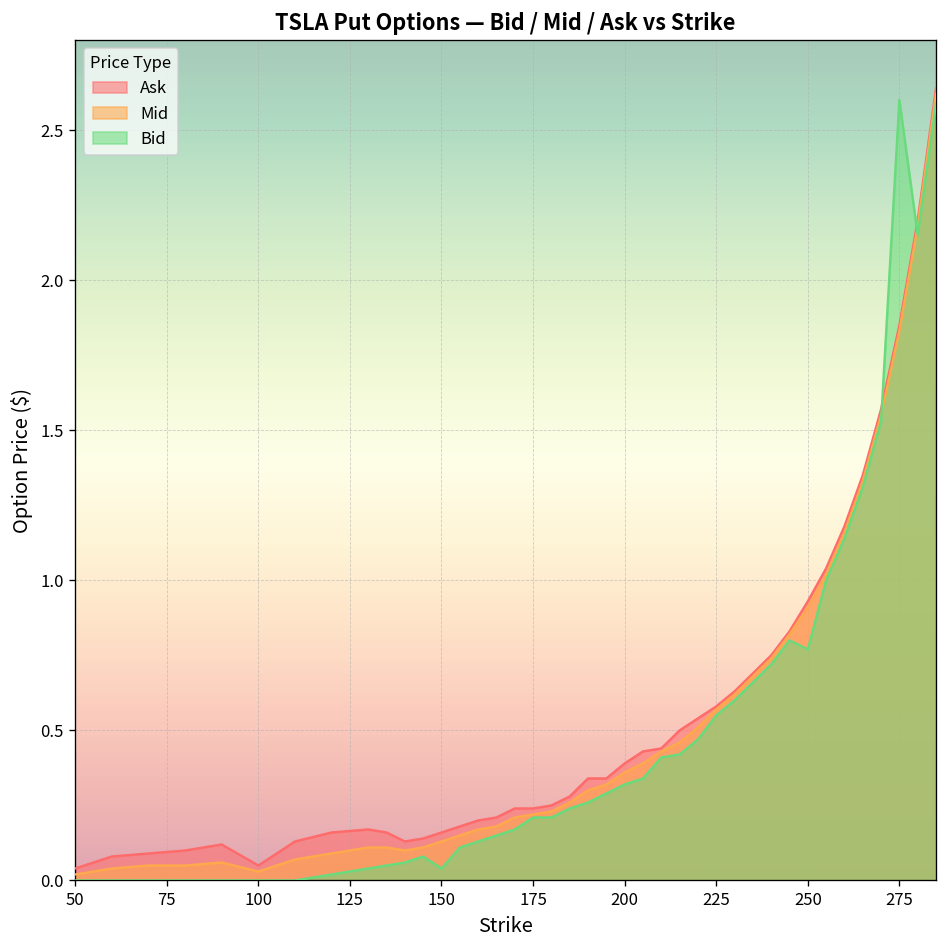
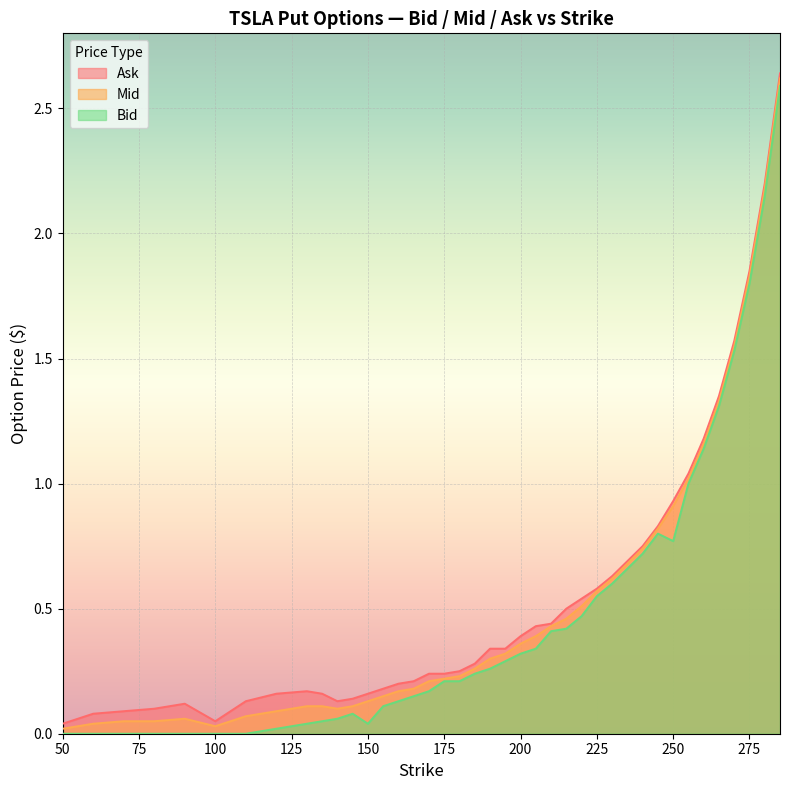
Bid, 275: 2.6 -> 1.8
